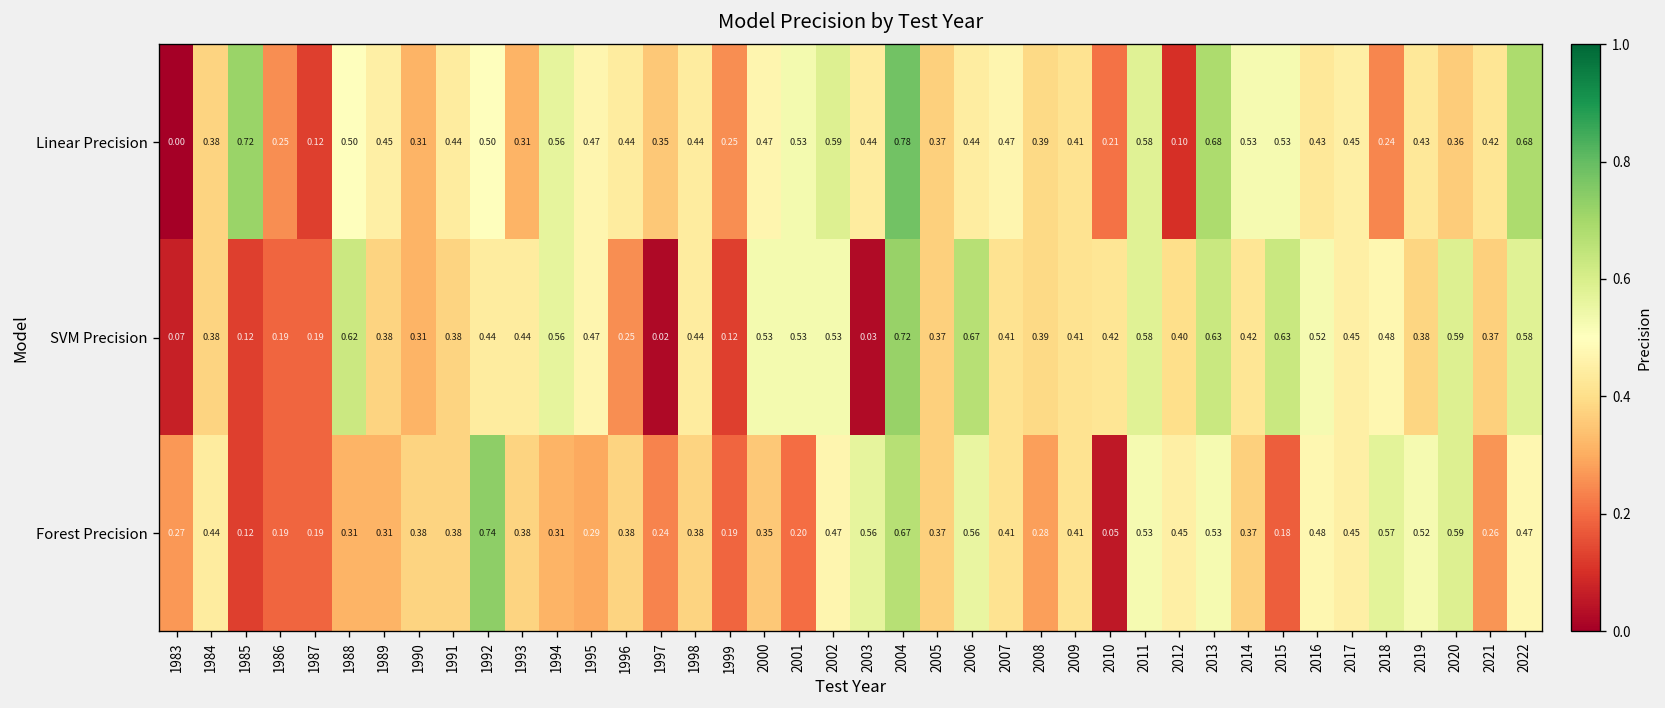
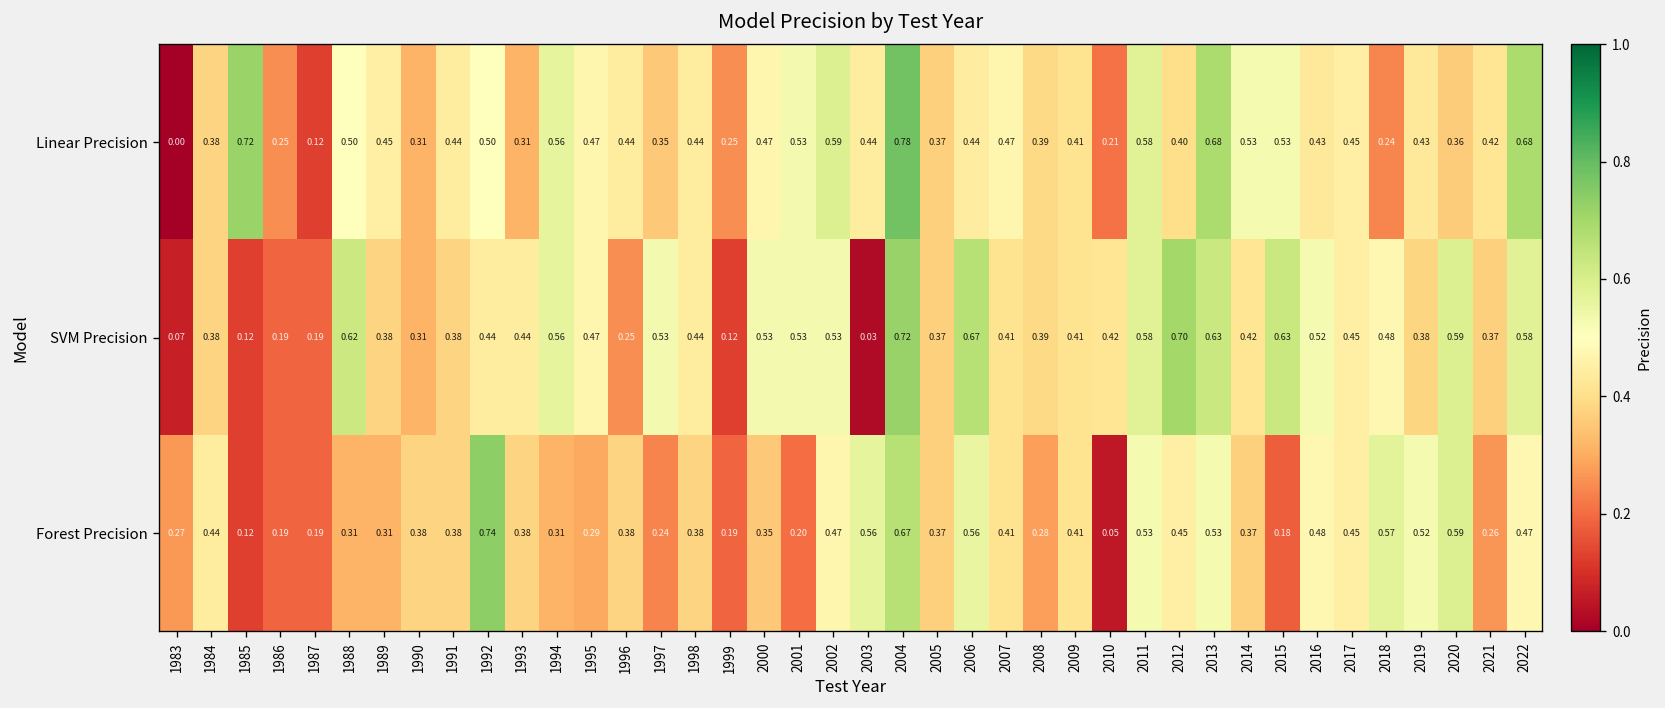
Linear Precision, 2012: 0.10 -> 0.40
SVM Precision, 1997: 0.02 -> 0.53
SVM Precision, 2012: 0.40 -> 0.70
